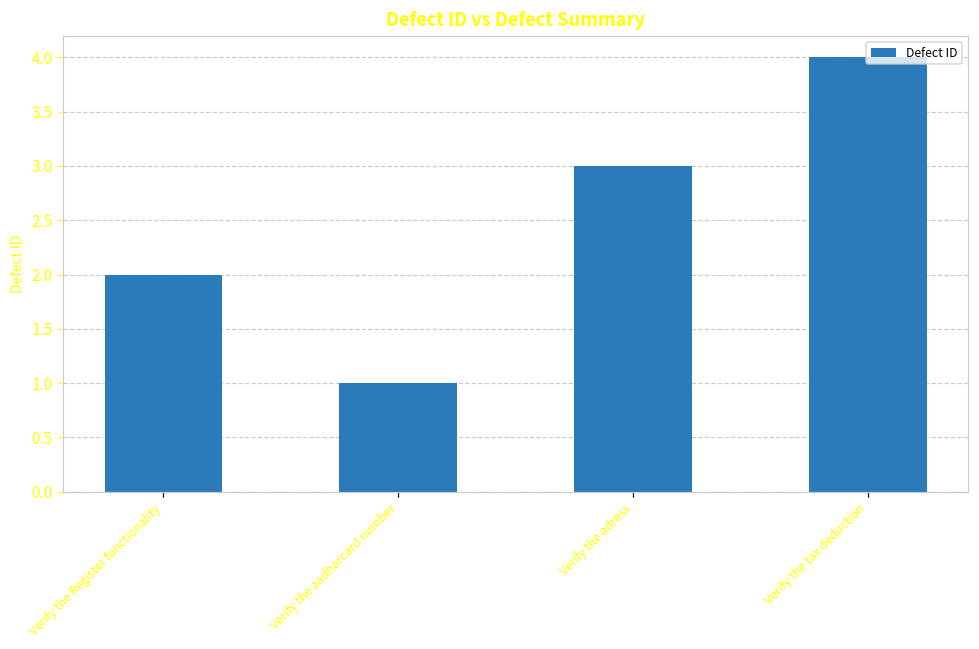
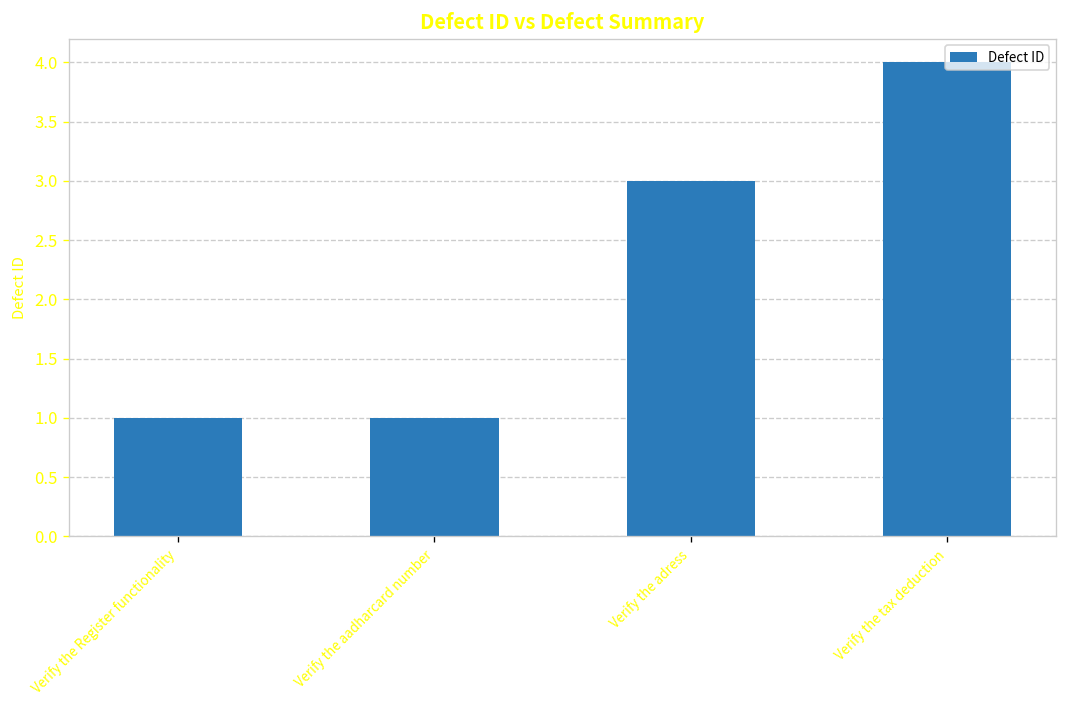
Verify the Register functionality: 2 -> 1
